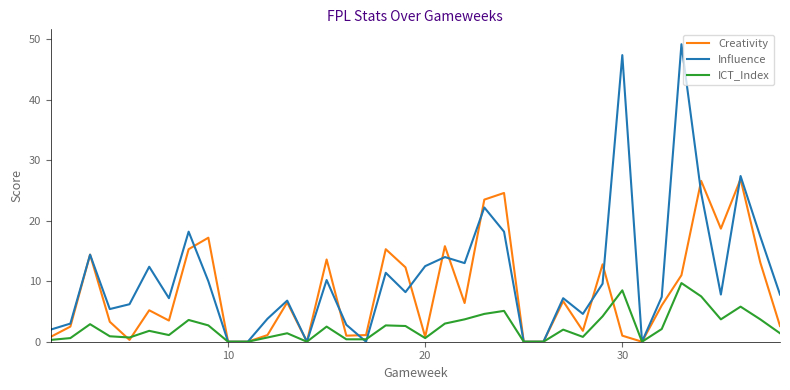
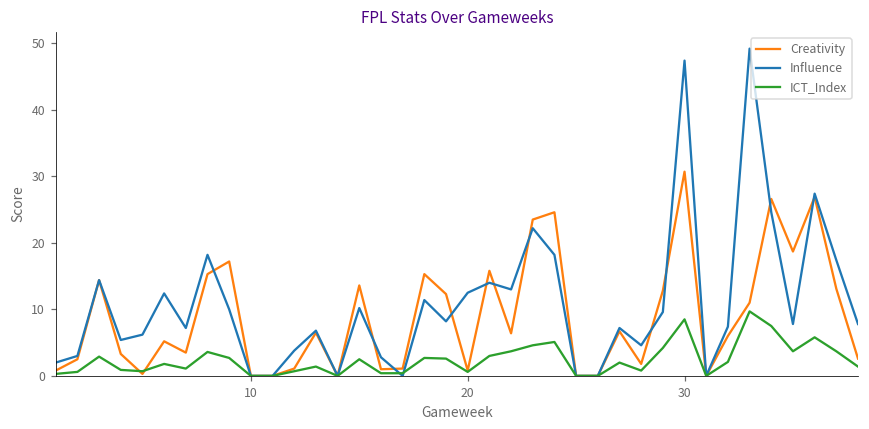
Creativity, 30: 1 -> 31
